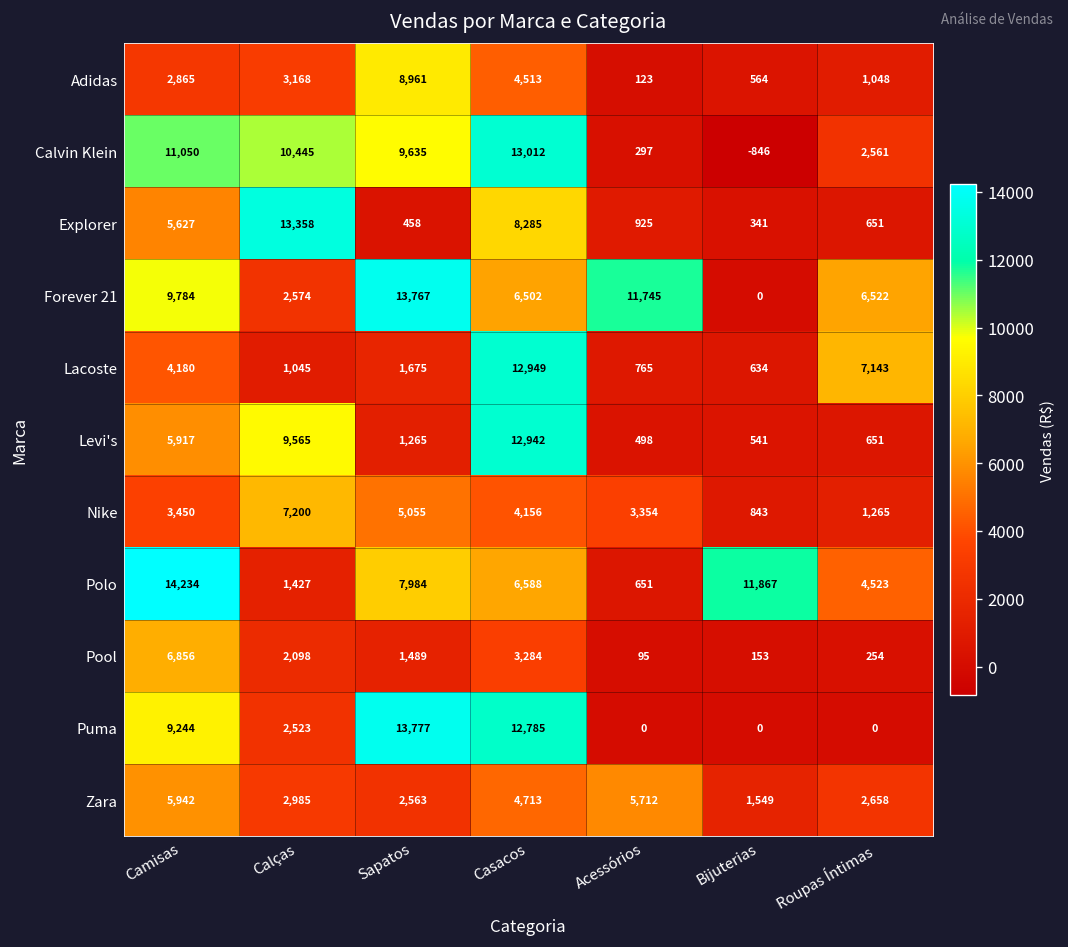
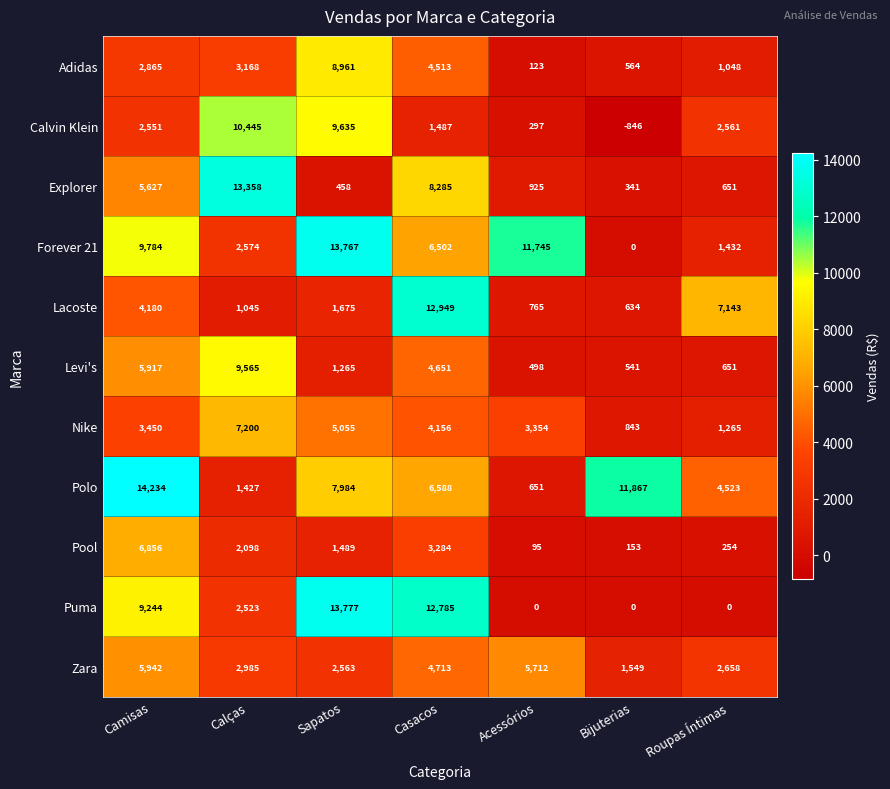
Calvin Klein, Camisas: 11,050 -> 2,551
Calvin Klein, Casacos: 13,012 -> 1,487
Forever 21, Roupas Íntimas: 6,522 -> 1,432
Levi's, Casacos: 12,942 -> 4,651
